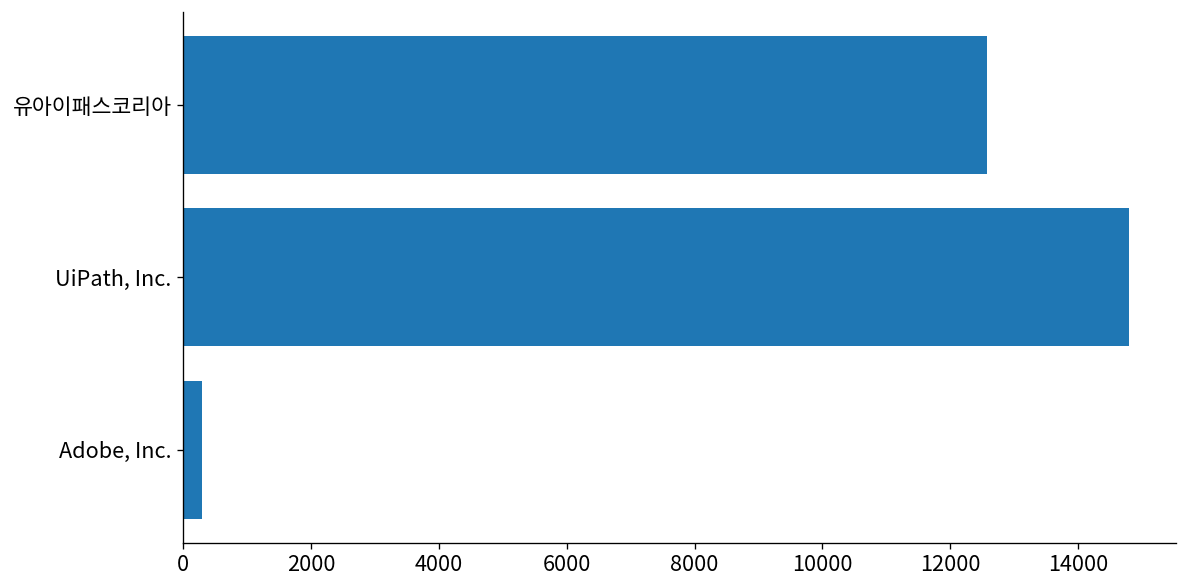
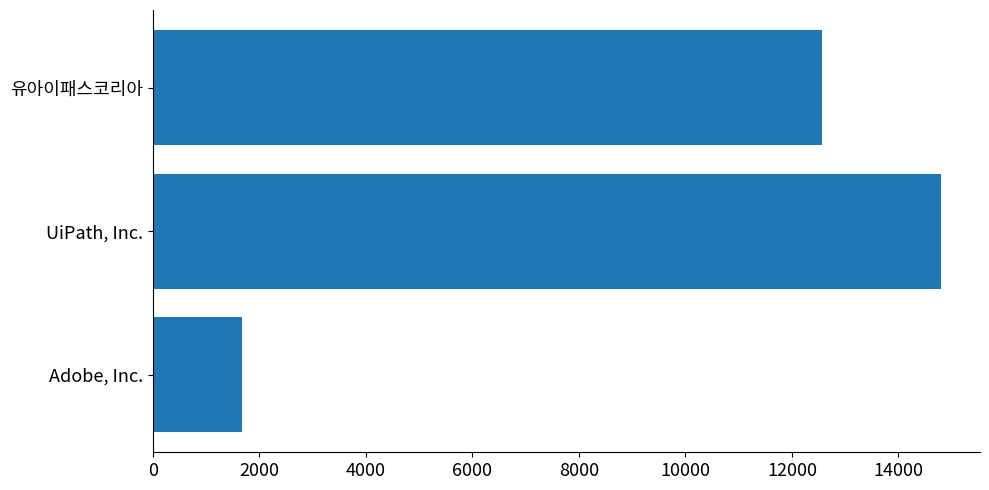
Adobe, Inc.: 300 -> 1700
